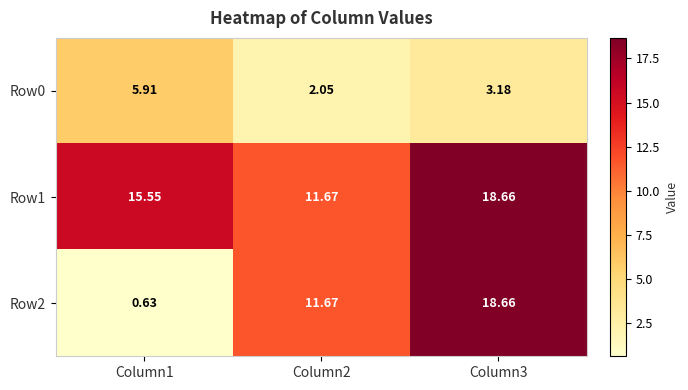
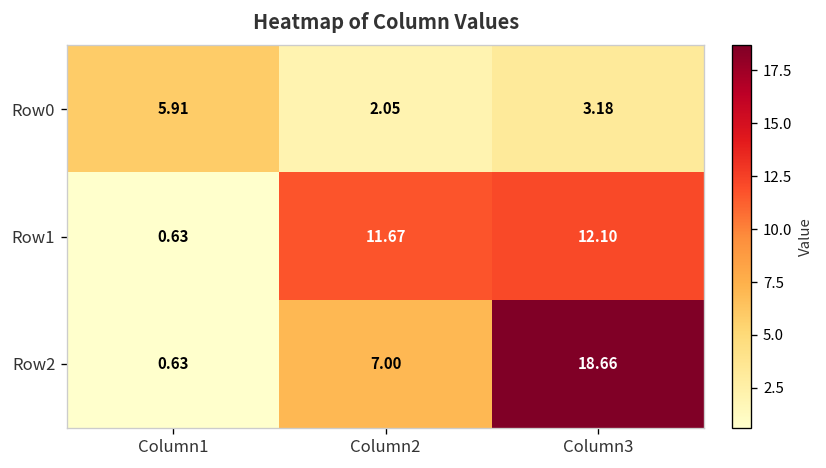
Row1, Column1: 15.55 -> 0.63
Row1, Column3: 18.66 -> 12.10
Row2, Column2: 11.67 -> 7.00
